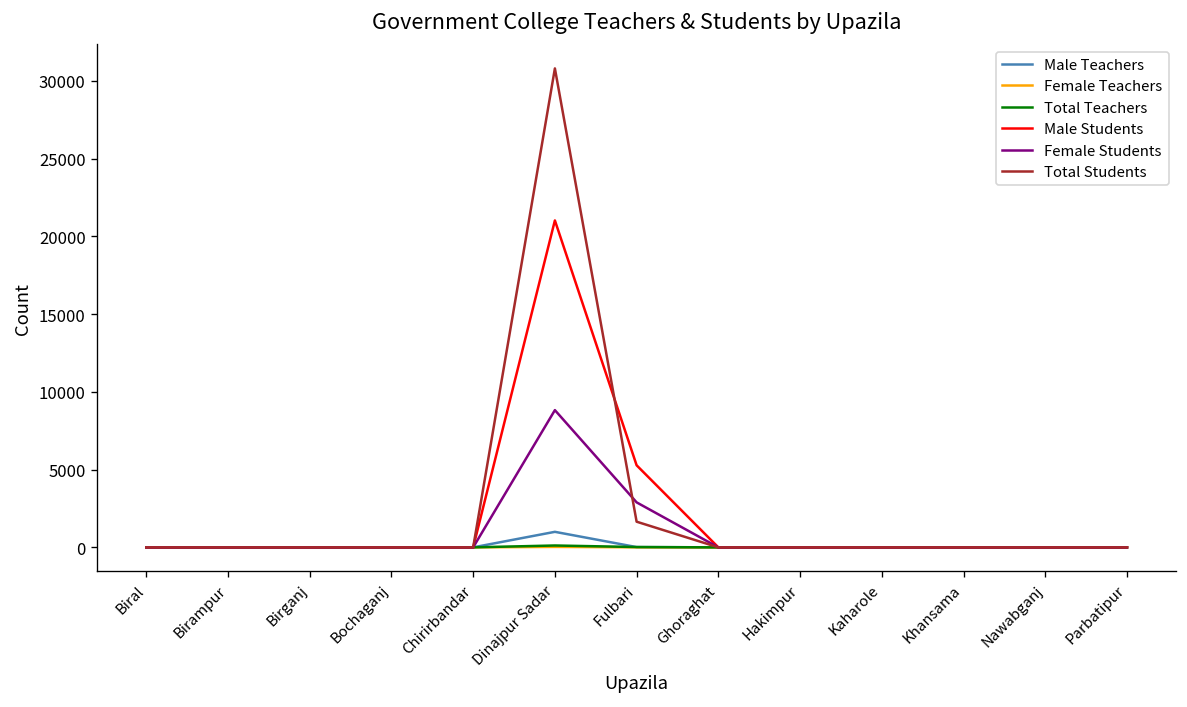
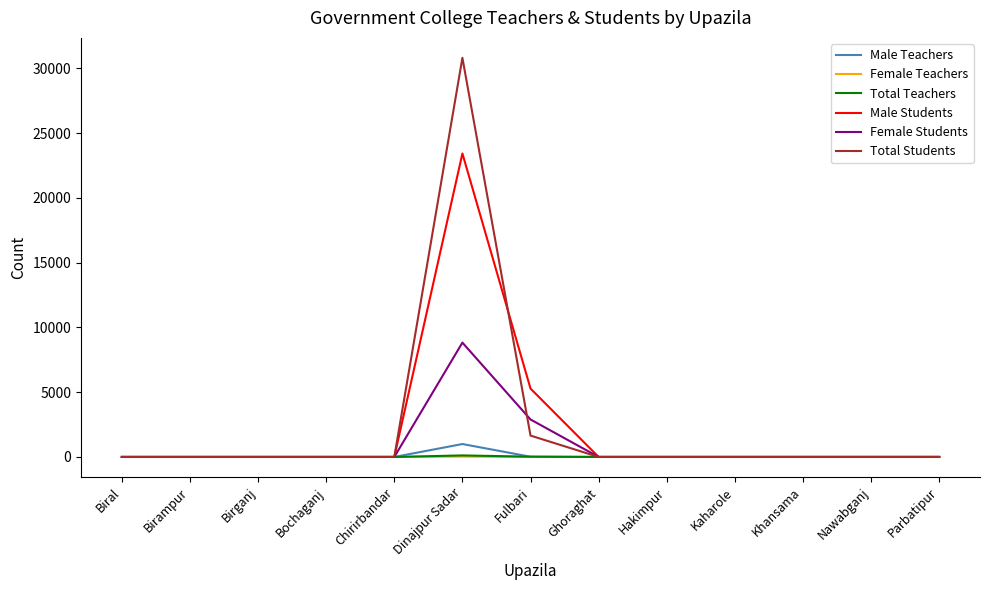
Male Students, Dinajpur Sadar: 21000 -> 23400
